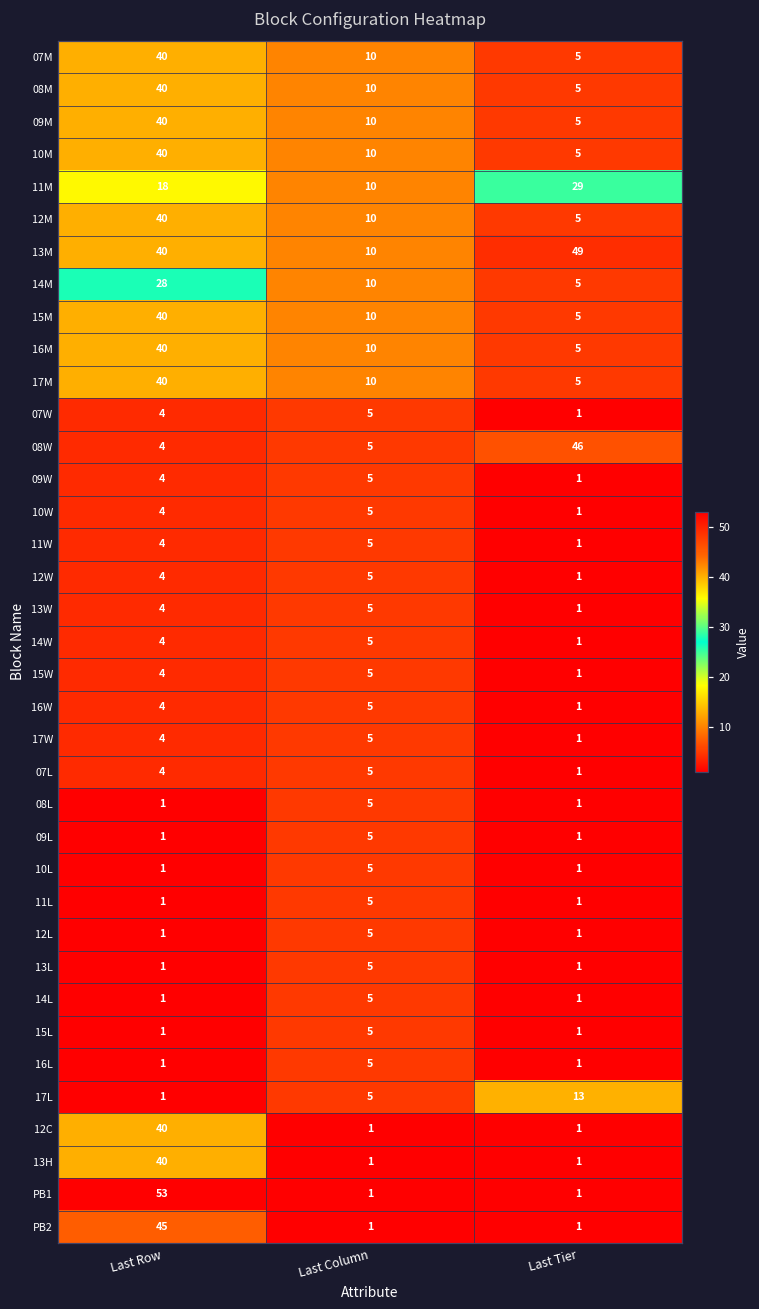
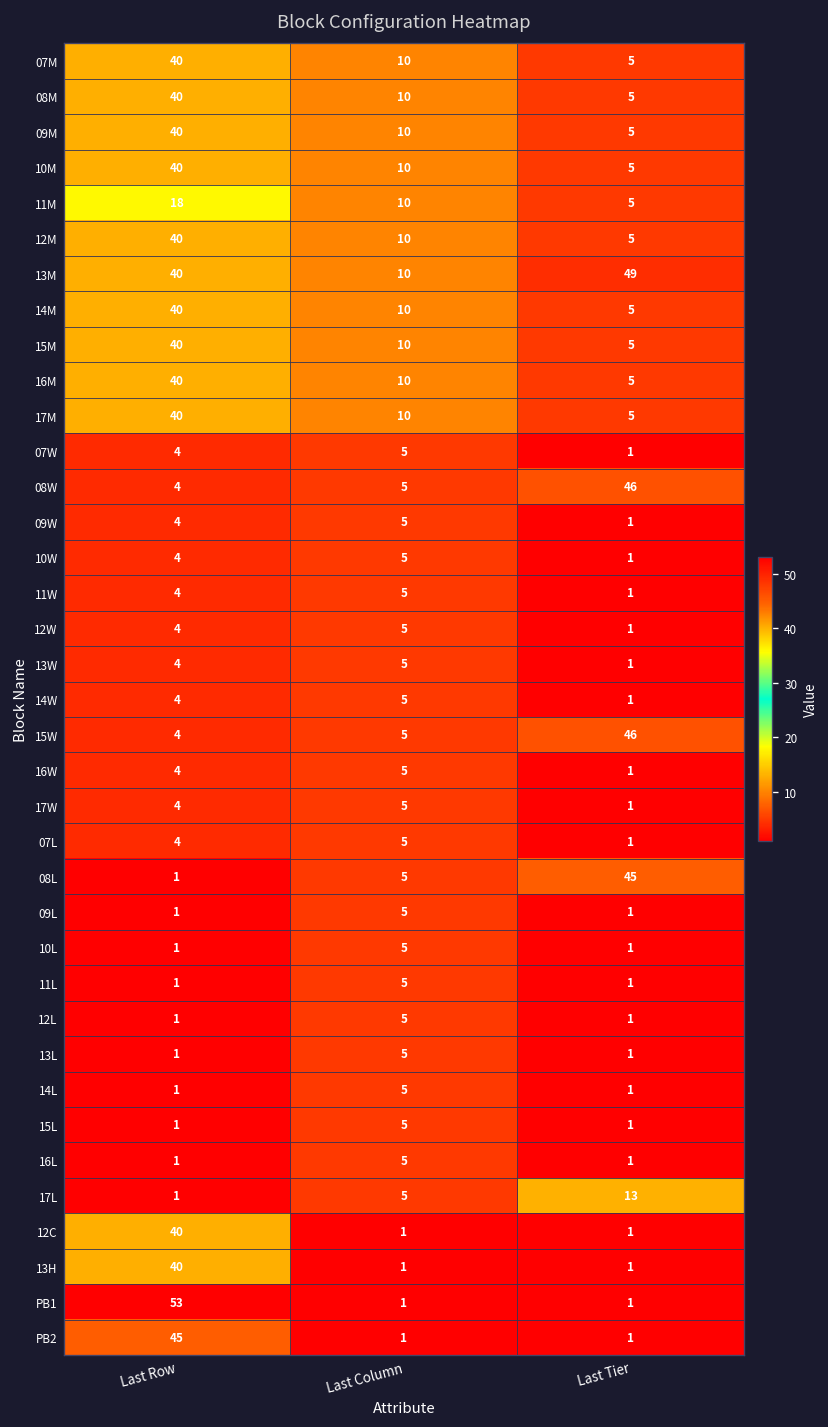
11M, Last Tier: 29 -> 5
14M, Last Row: 28 -> 40
15W, Last Tier: 1 -> 46
08L, Last Tier: 1 -> 45
